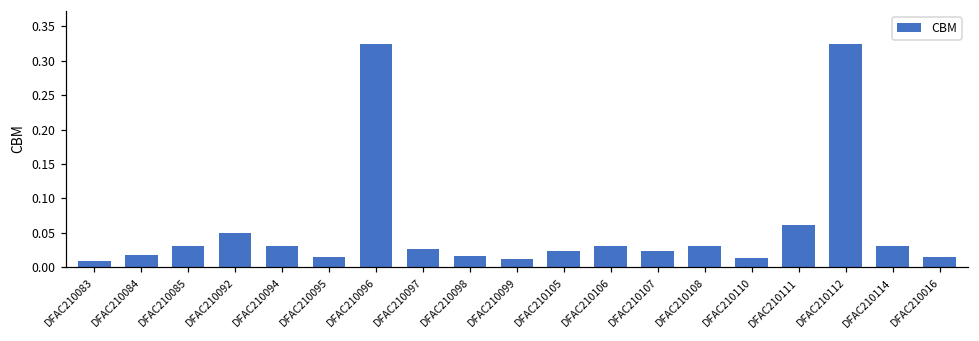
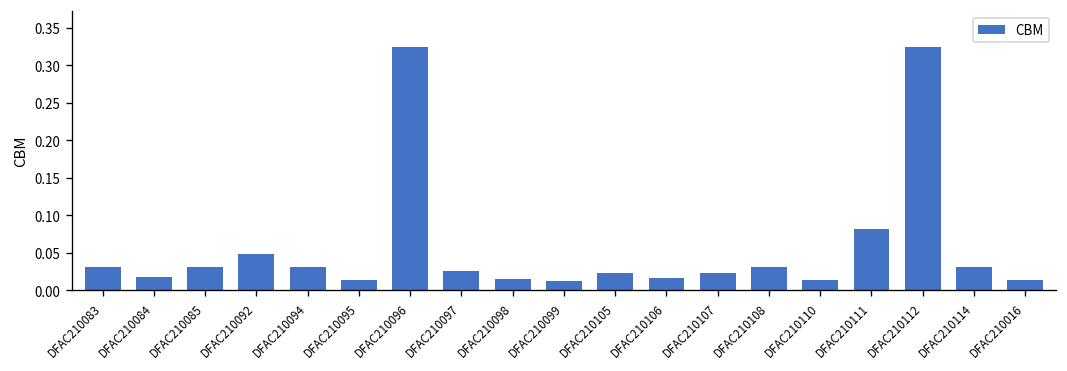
DFAC210083: 0.01 -> 0.03
DFAC210106: 0.03 -> 0.02
DFAC210111: 0.06 -> 0.08
